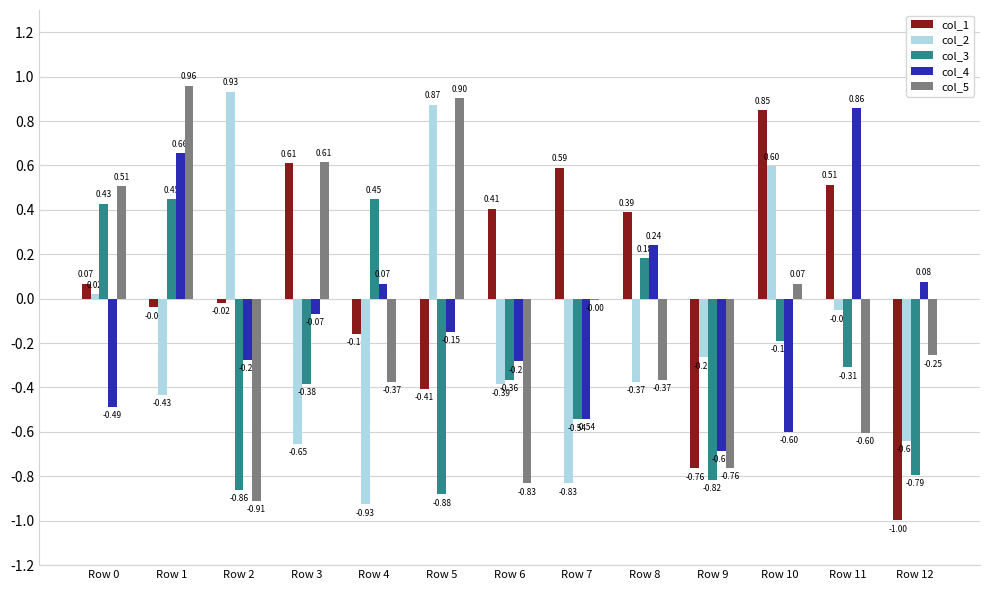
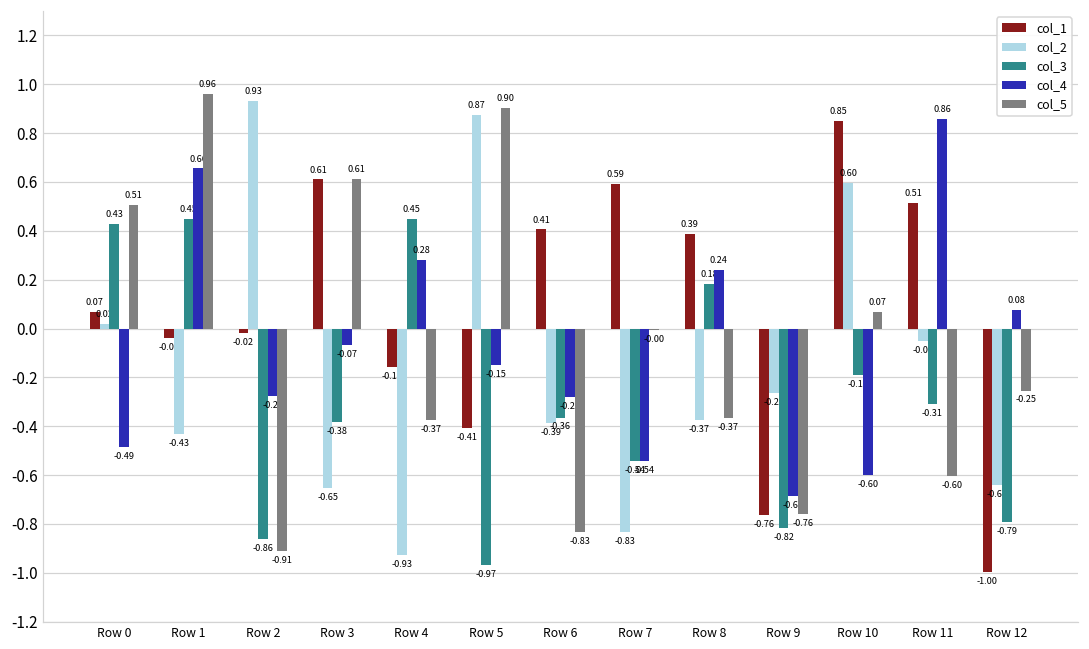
col_4, Row 4: 0.07 -> 0.28
col_3, Row 5: -0.88 -> -0.97
